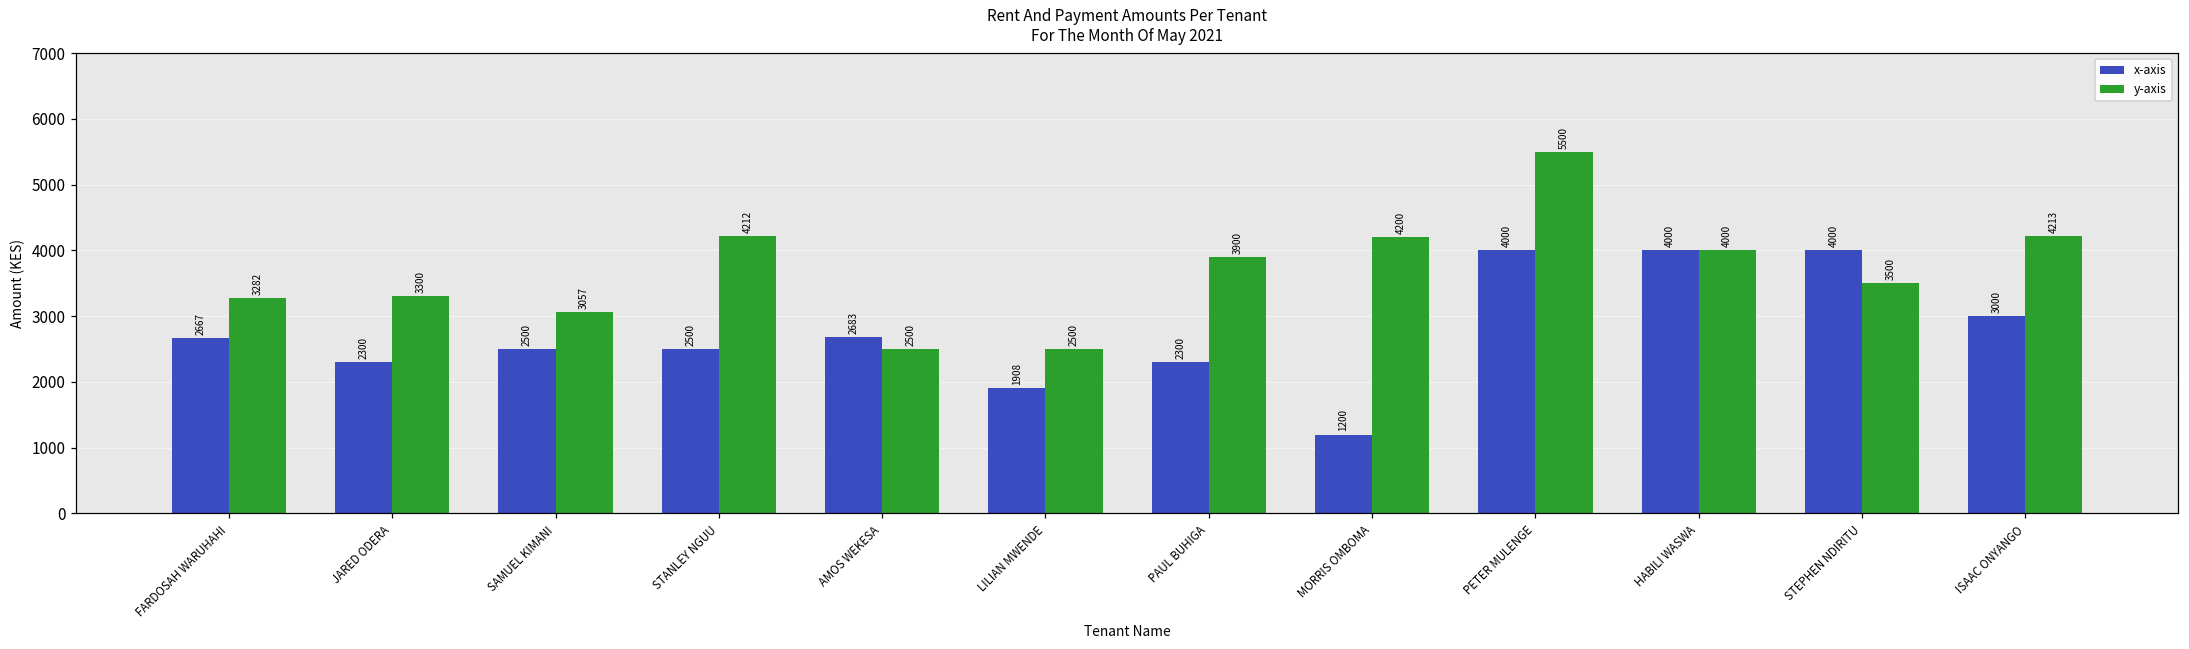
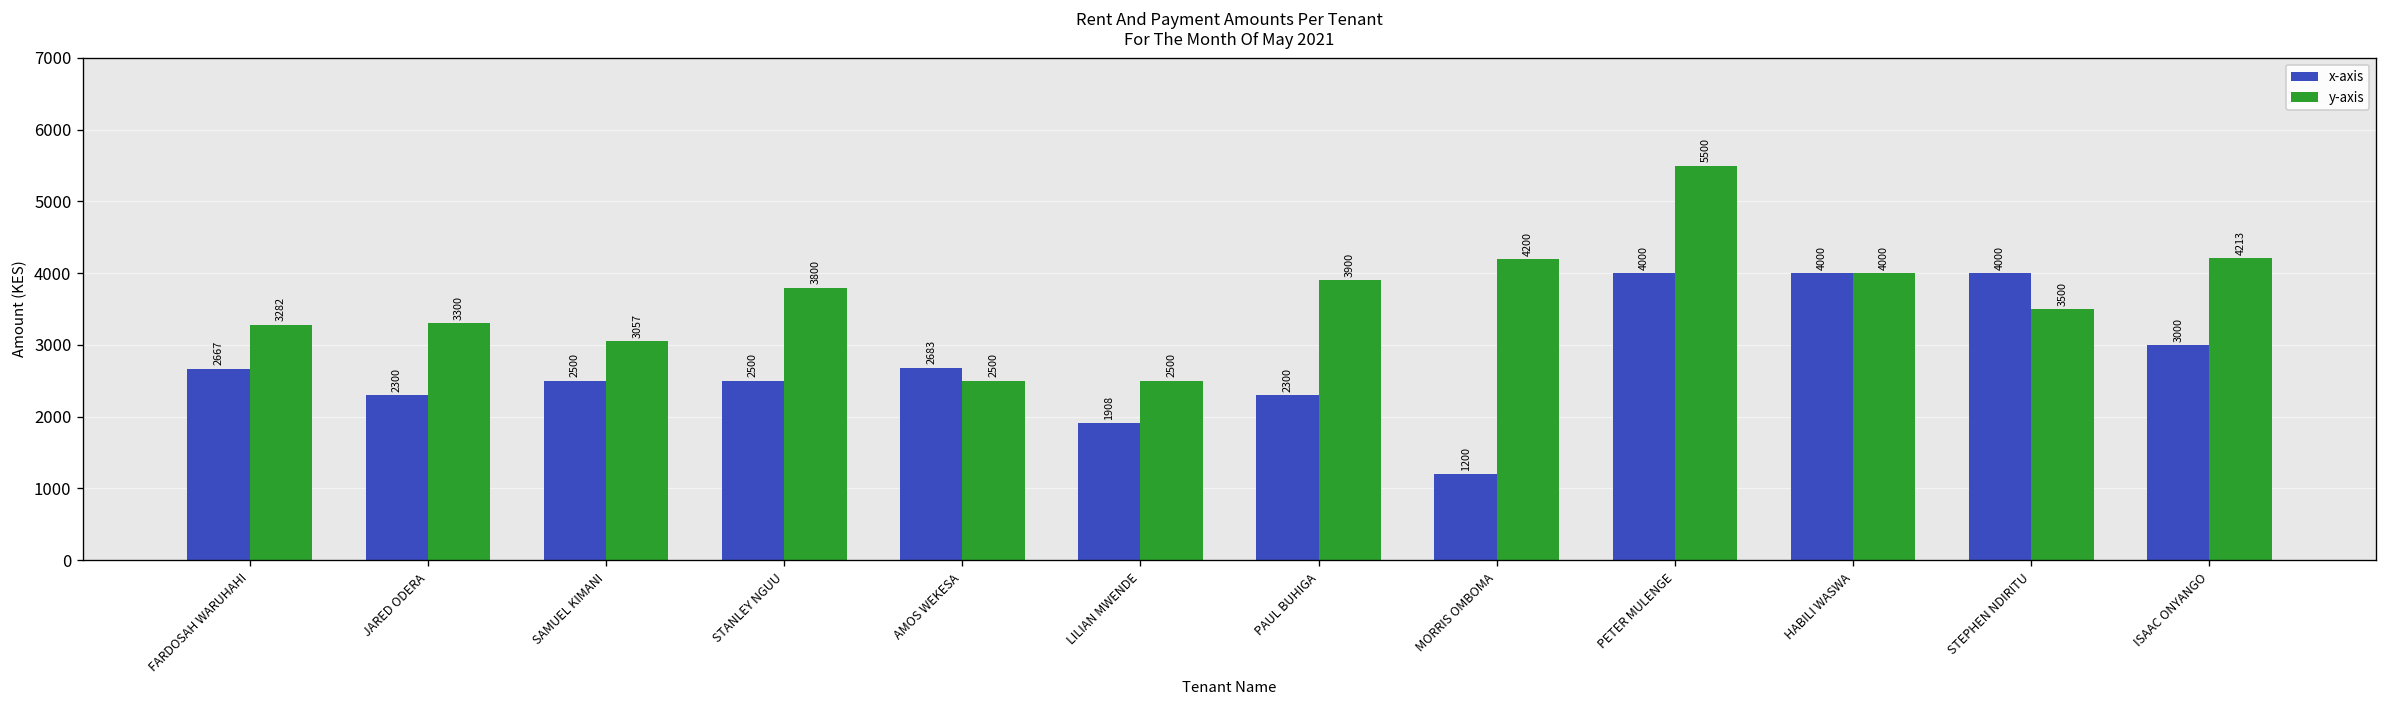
y-axis, STANLEY NGUU: 4212 -> 3800
